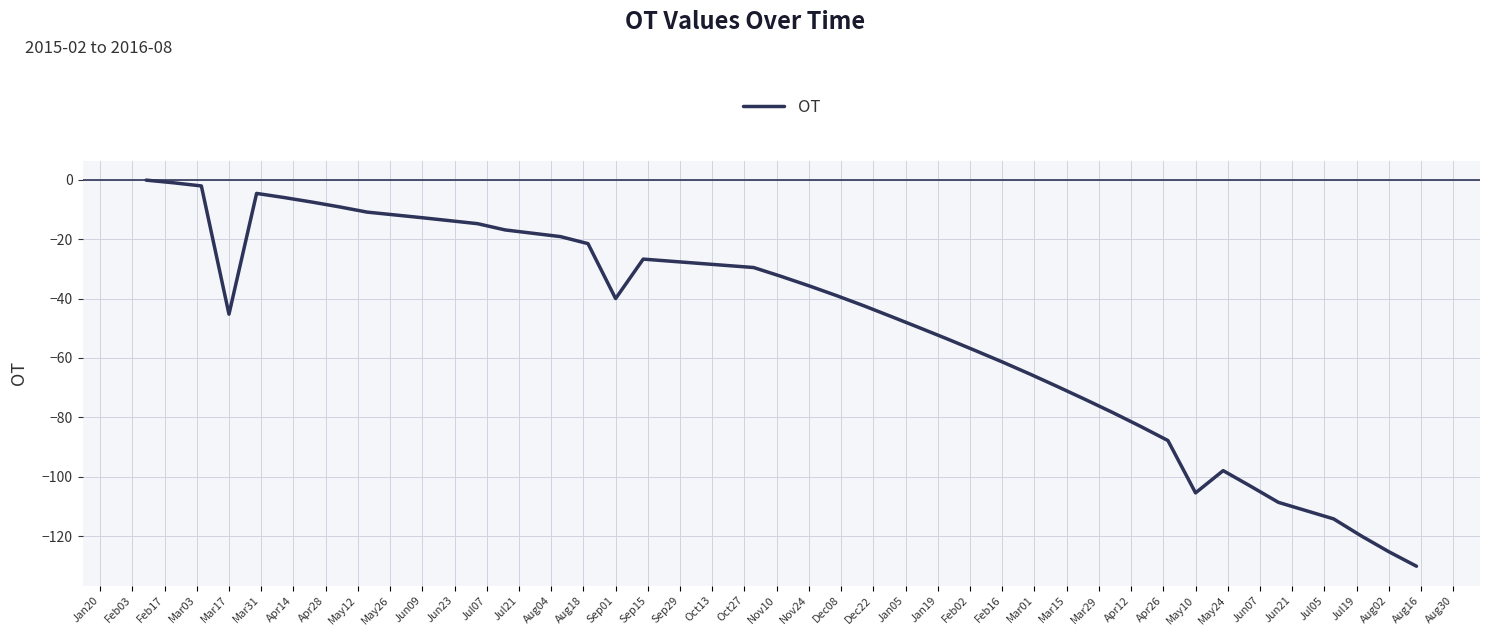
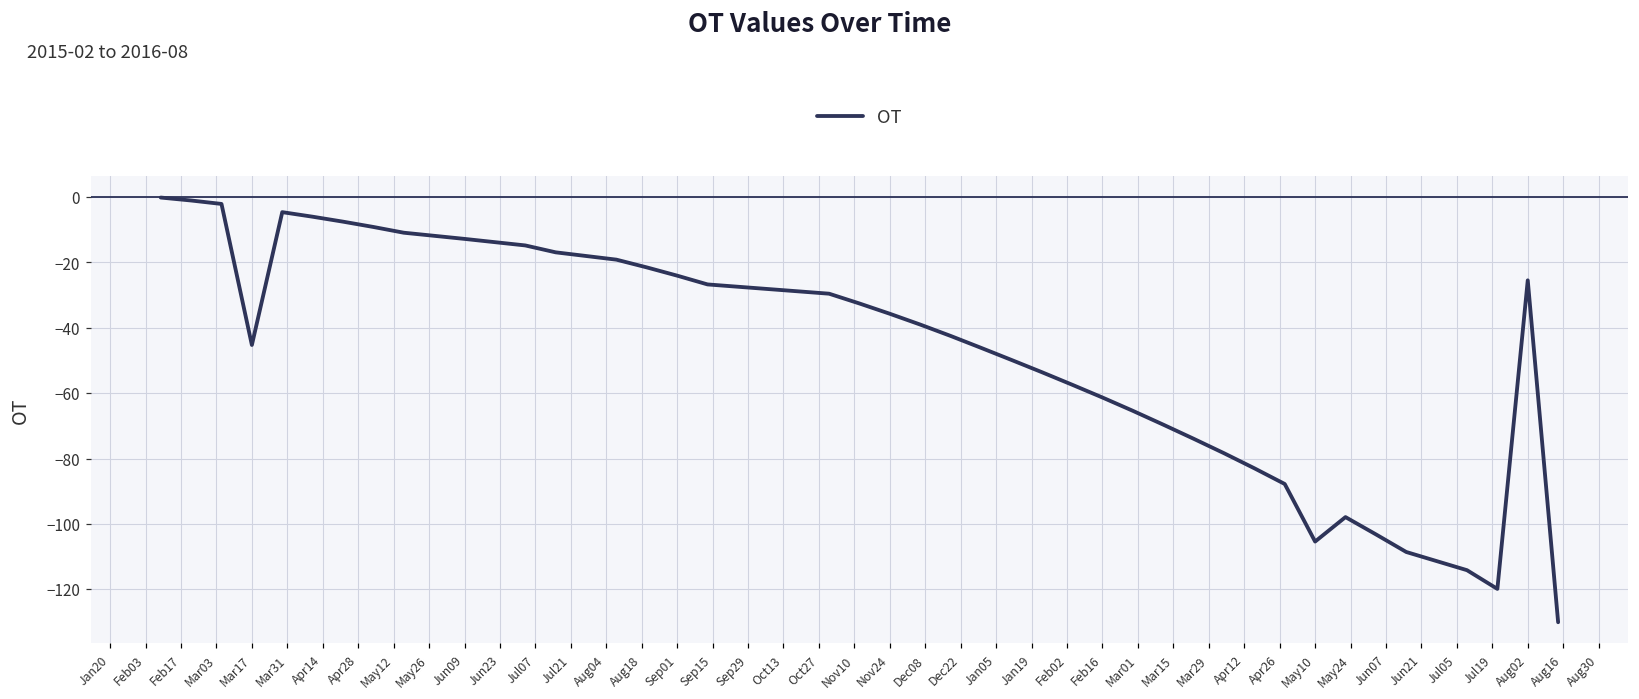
Sep01: -40 -> -24
Aug02: -125 -> -25
